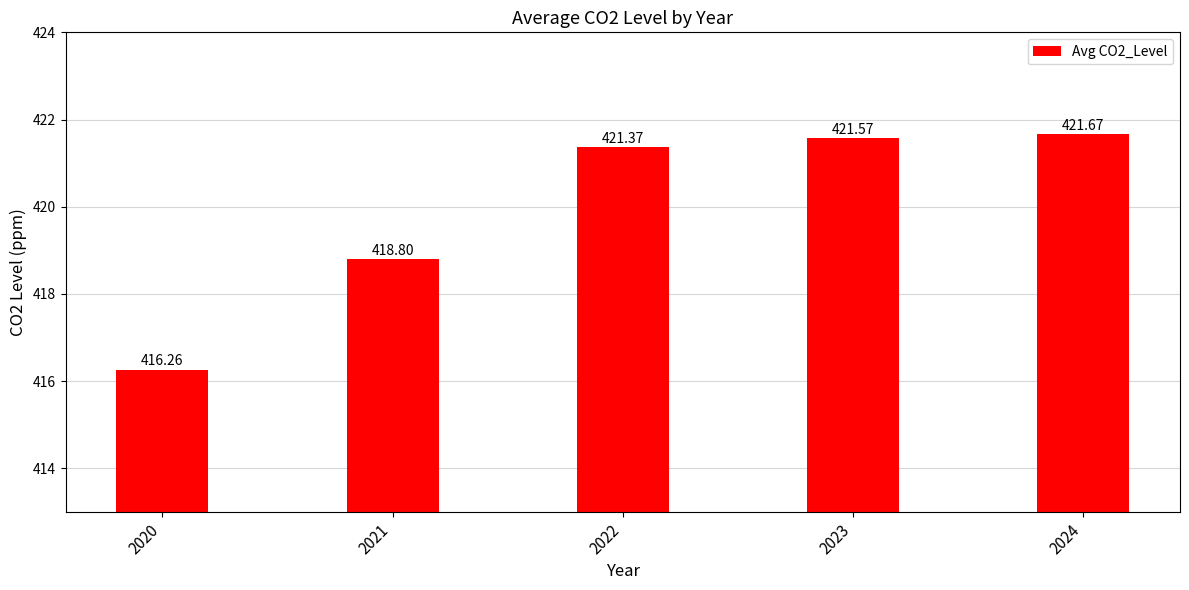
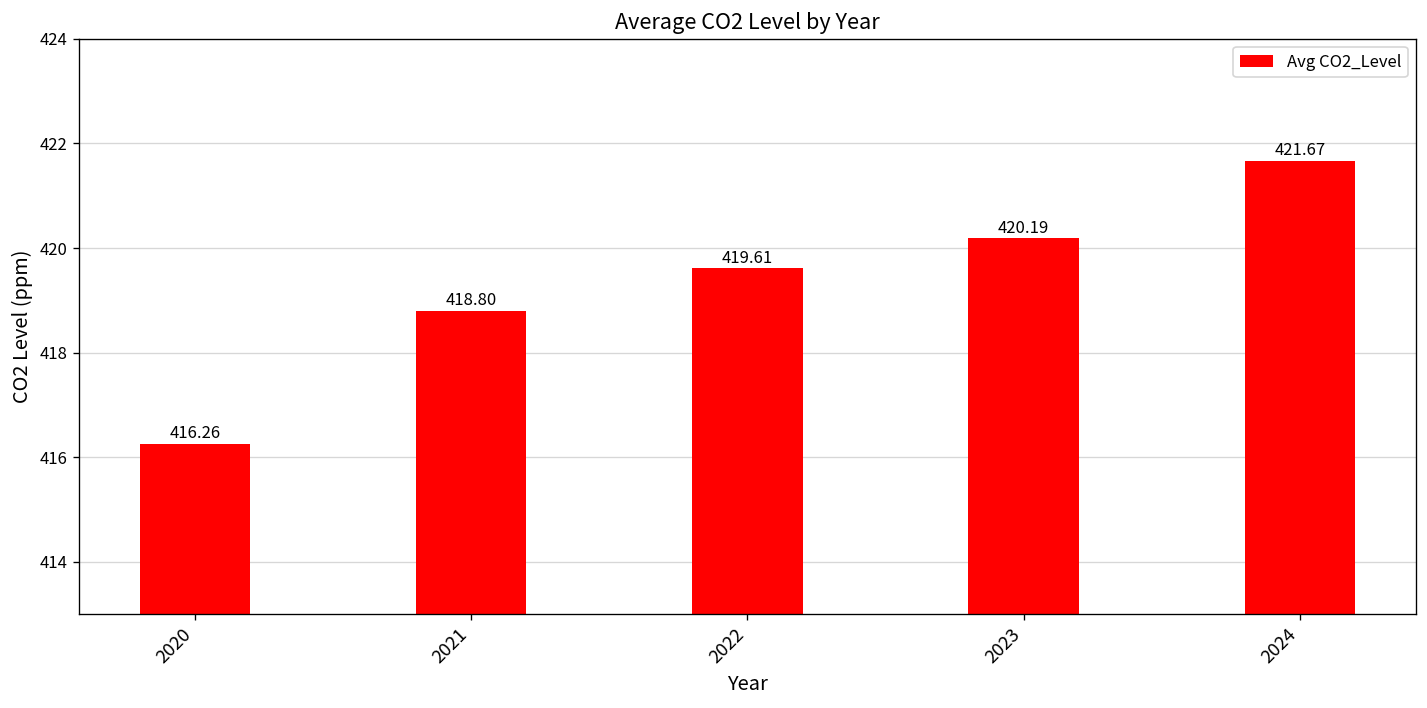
2022: 421.37 -> 419.61
2023: 421.57 -> 420.19
